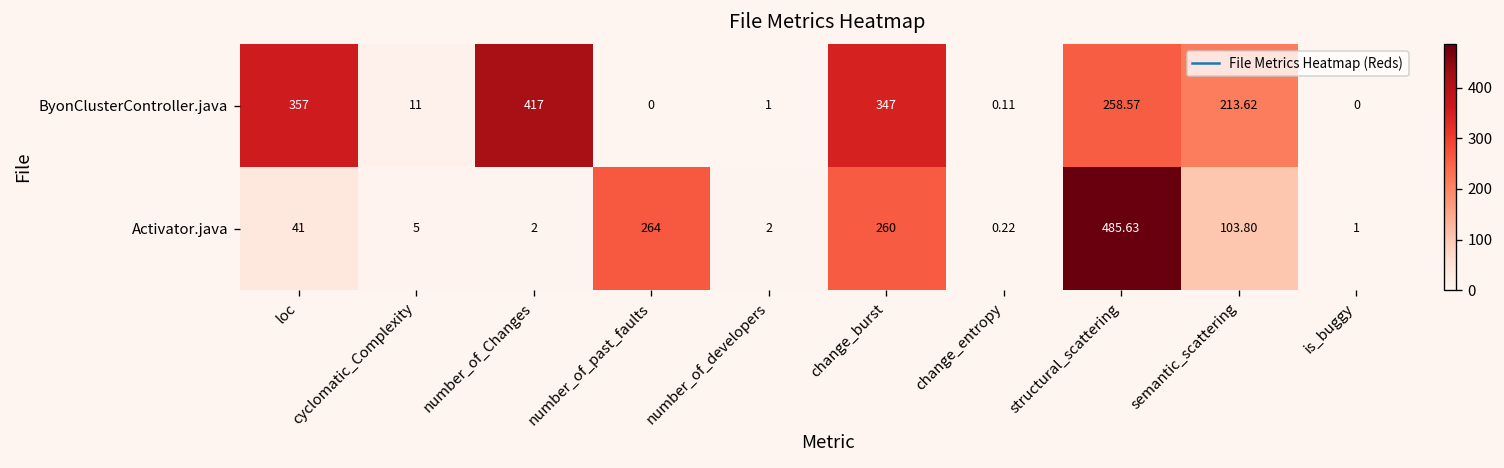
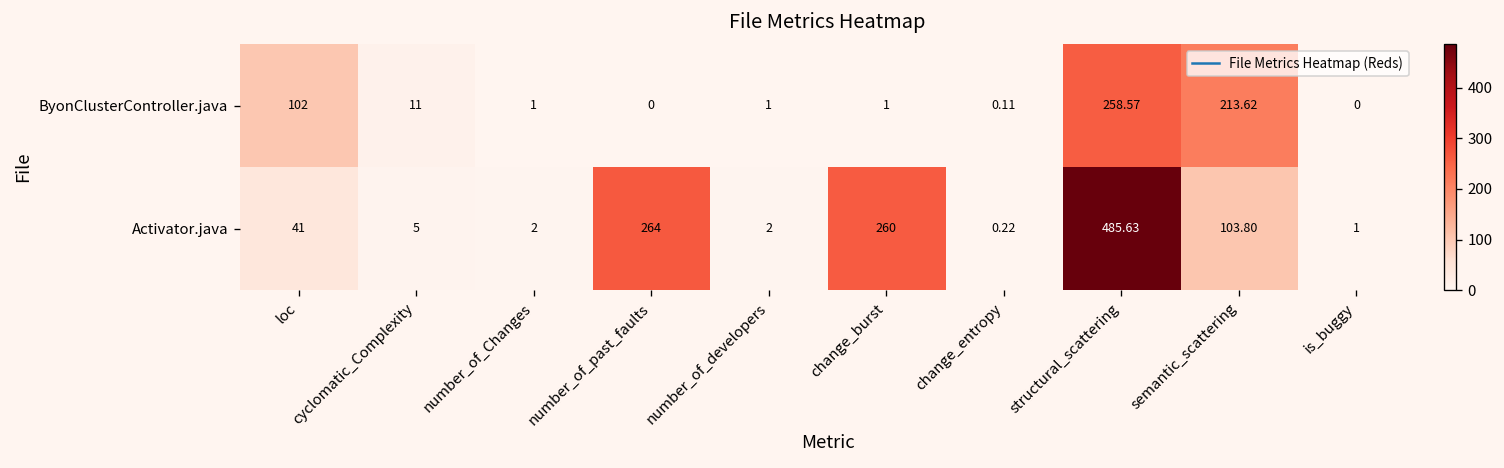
ByonClusterController.java, loc: 357 -> 102
ByonClusterController.java, number_of_Changes: 417 -> 1
ByonClusterController.java, change_burst: 347 -> 1
